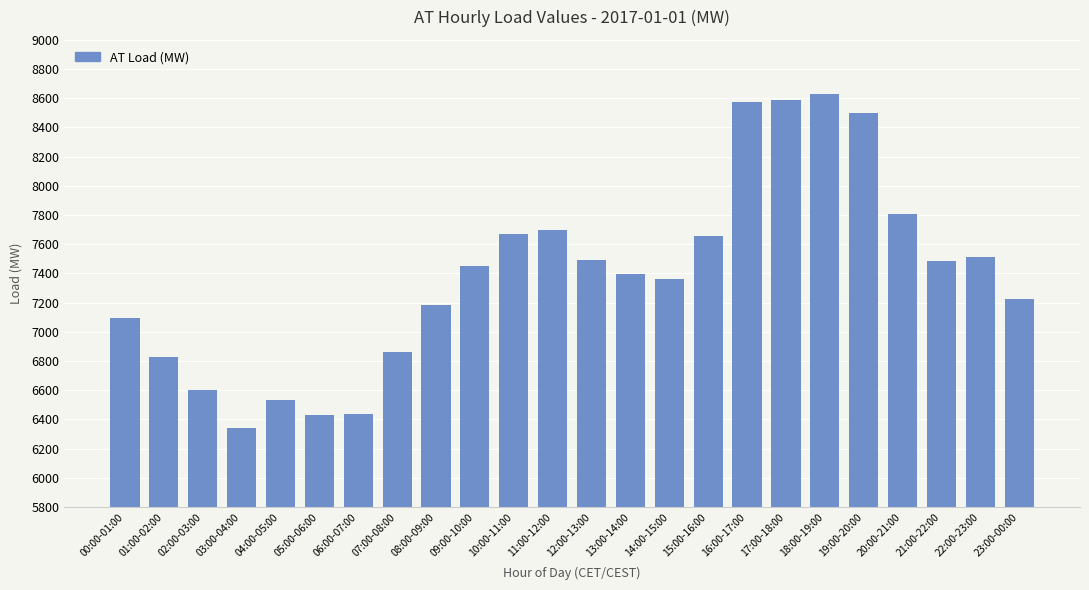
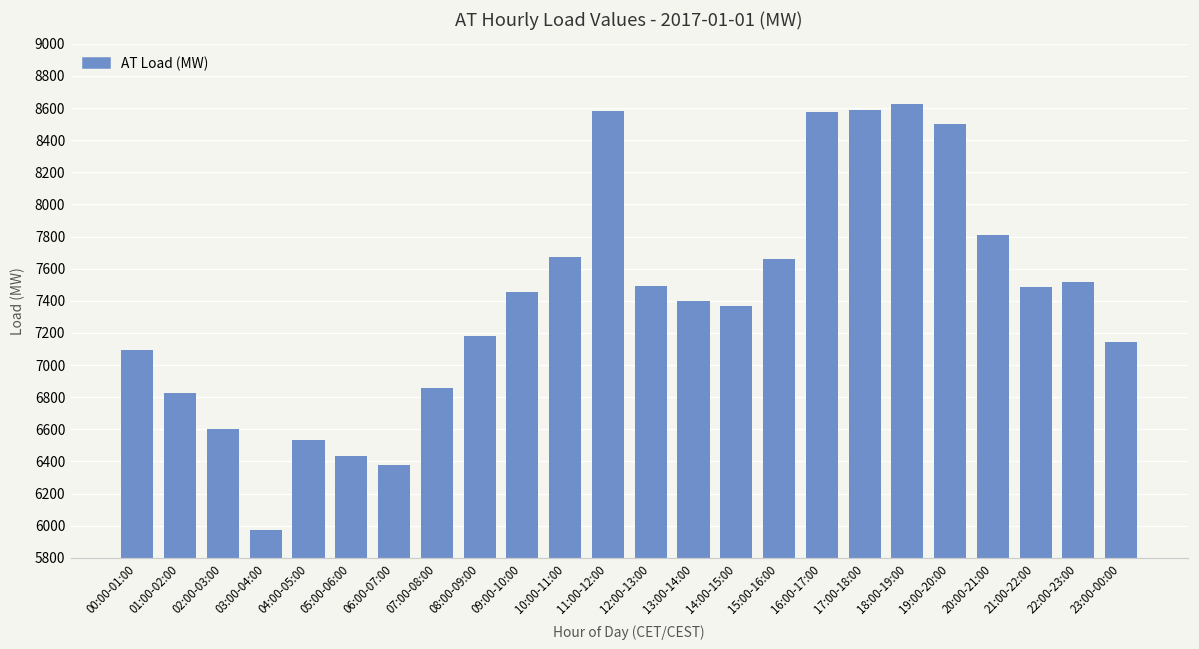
03:00-04:00: 6340 -> 5970
06:00-07:00: 6440 -> 6380
11:00-12:00: 7700 -> 8590
23:00-00:00: 7230 -> 7140
